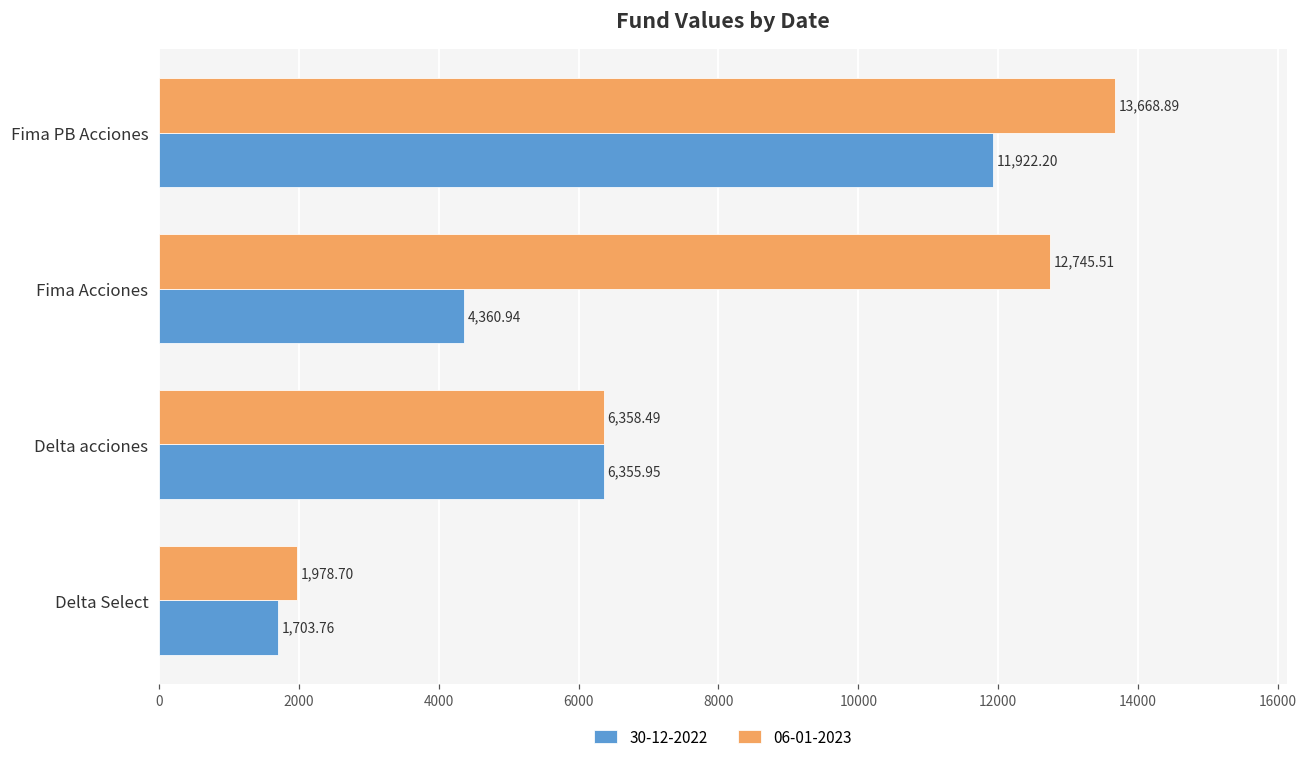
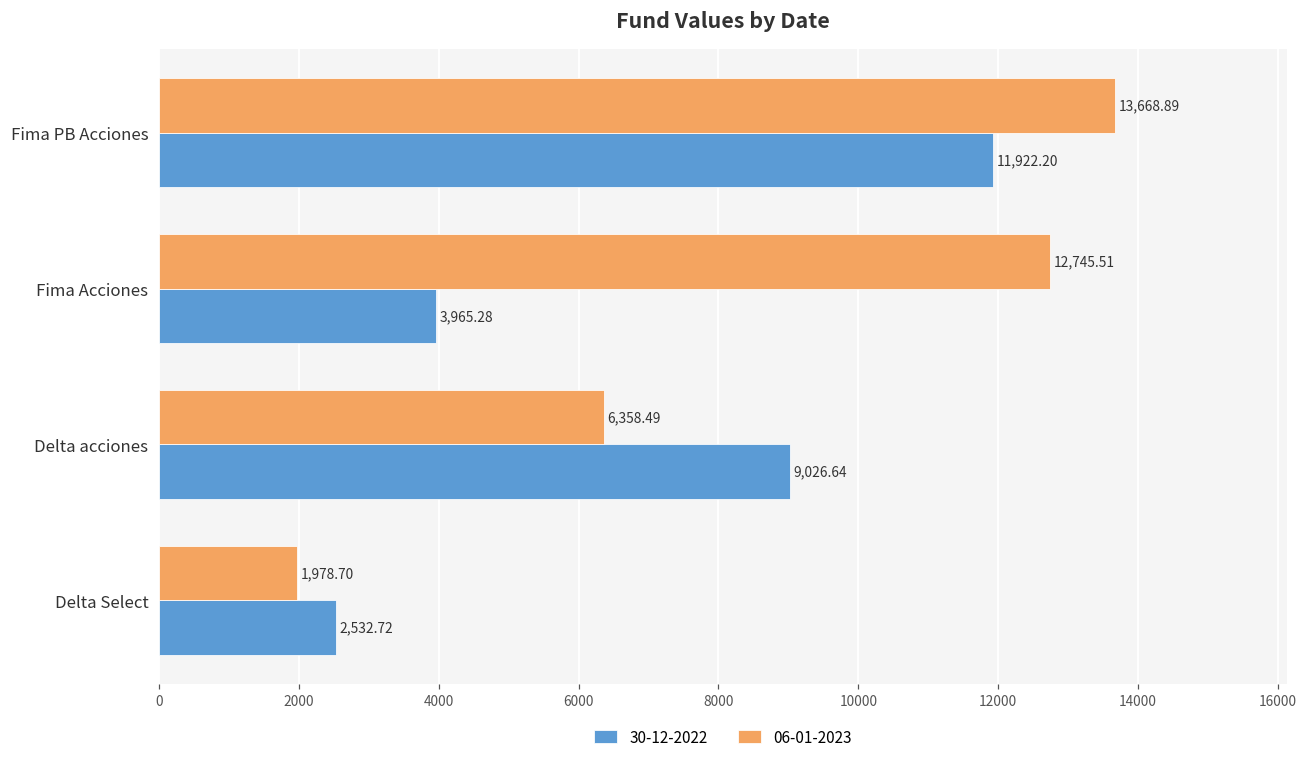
30-12-2022, Fima Acciones: 4,360.94 -> 3,965.28
30-12-2022, Delta acciones: 6,355.95 -> 9,026.64
30-12-2022, Delta Select: 1,703.76 -> 2,532.72
